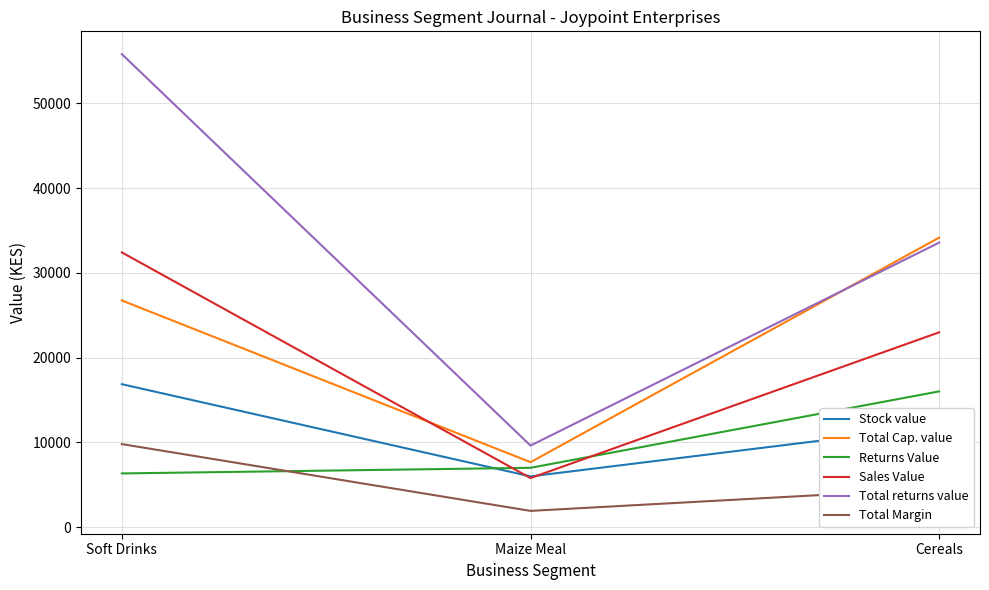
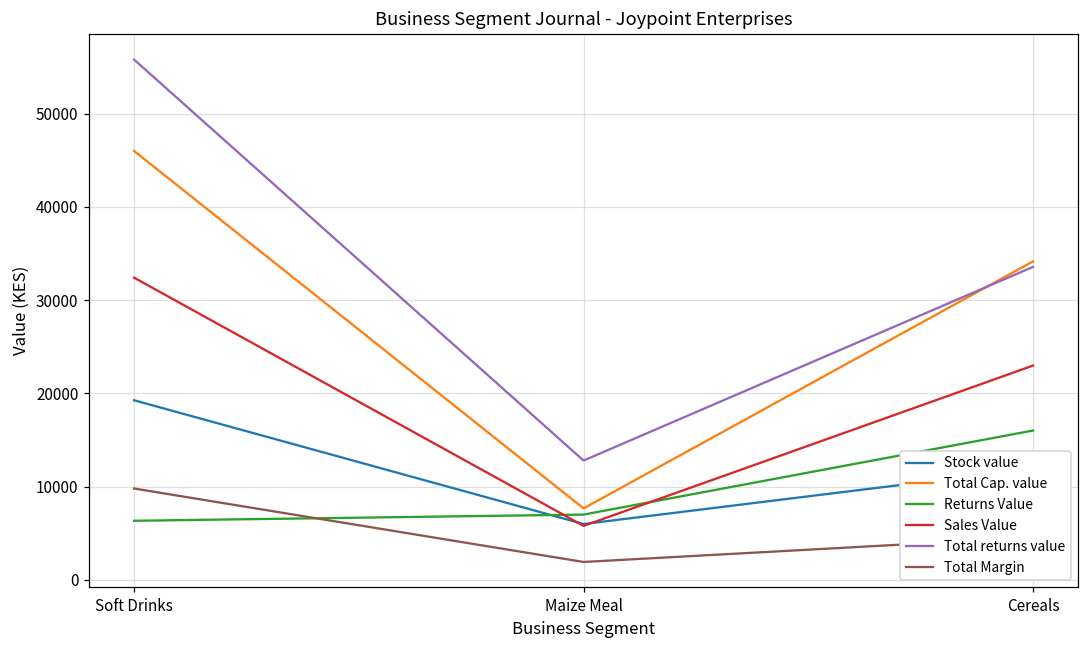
Stock value, Soft Drinks: 17000 -> 19000
Total Cap. value, Soft Drinks: 27000 -> 46000
Total returns value, Maize Meal: 10000 -> 13000
